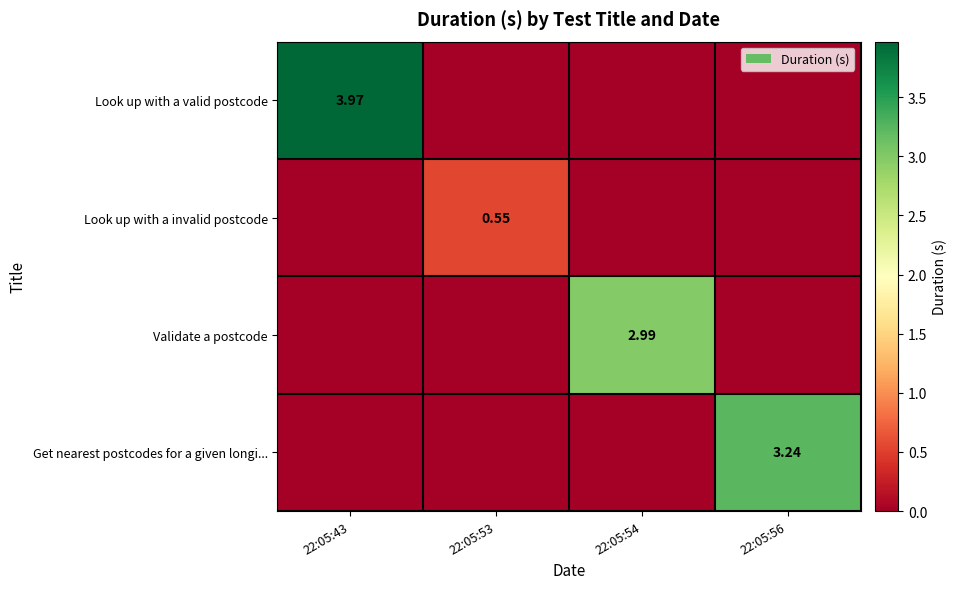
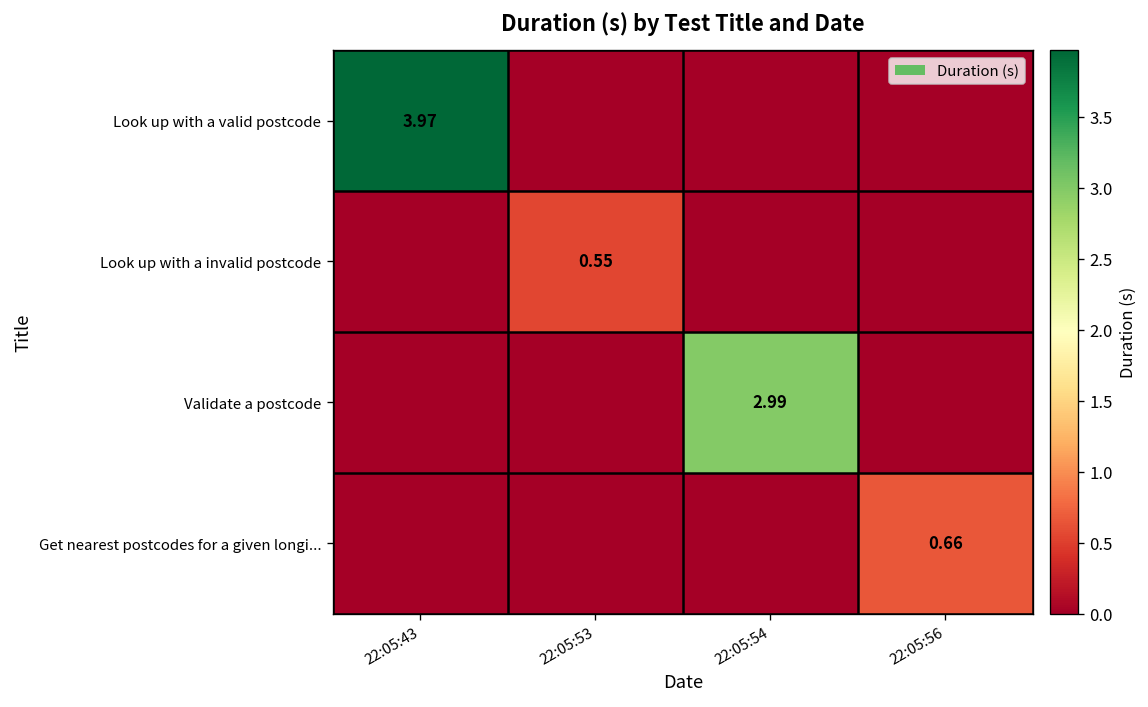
Get nearest postcodes for a given longi..., 22:05:56: 3.24 -> 0.66
